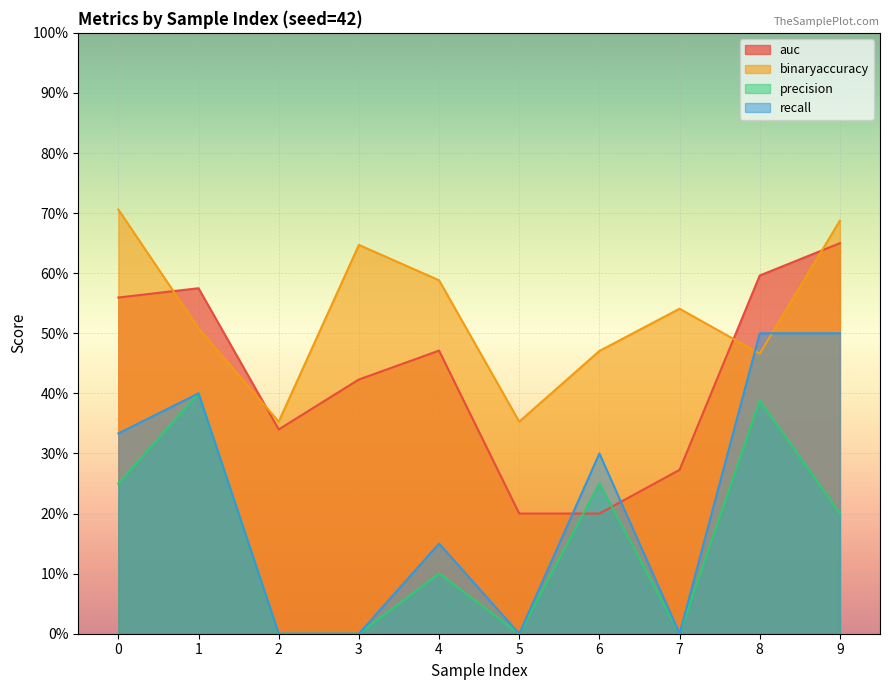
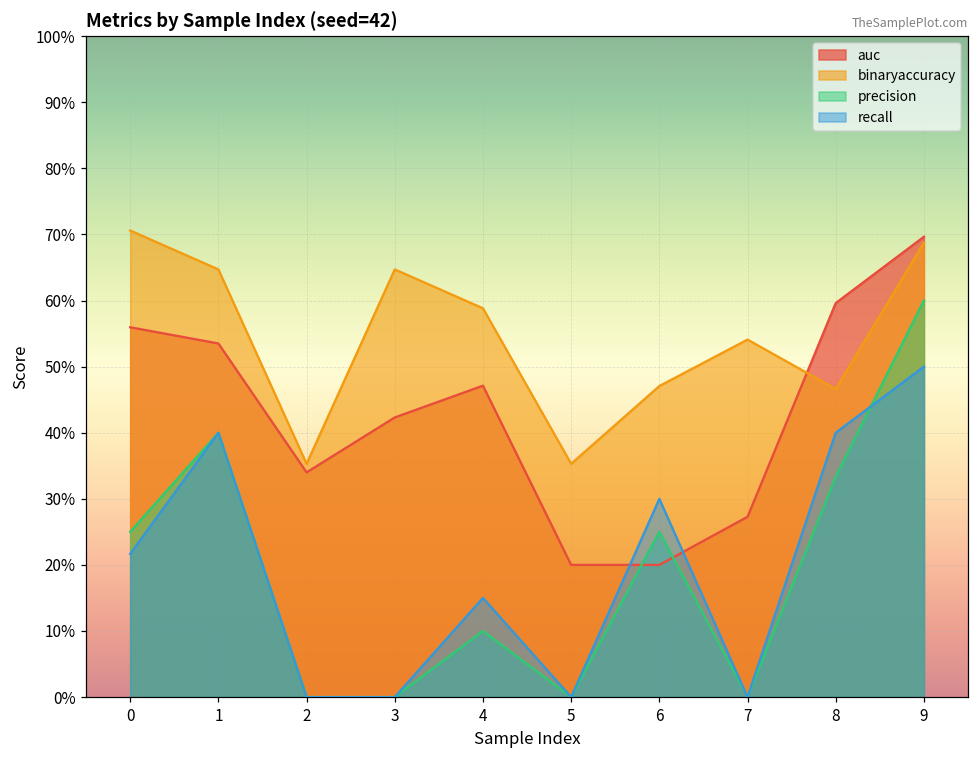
recall, 0: 33% -> 22%
auc, 1: 57% -> 54%
binaryaccuracy, 1: 51% -> 65%
precision, 8: 39% -> 33%
recall, 8: 50% -> 40%
auc, 9: 65% -> 70%
precision, 9: 20% -> 60%
